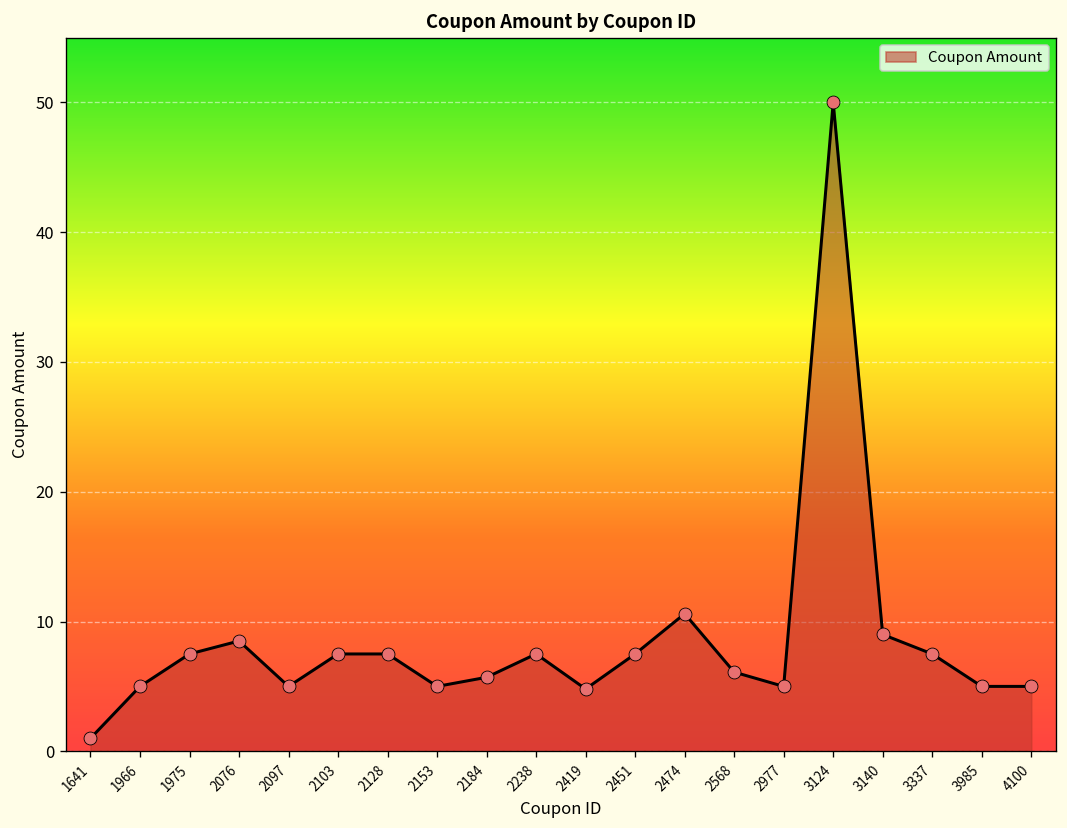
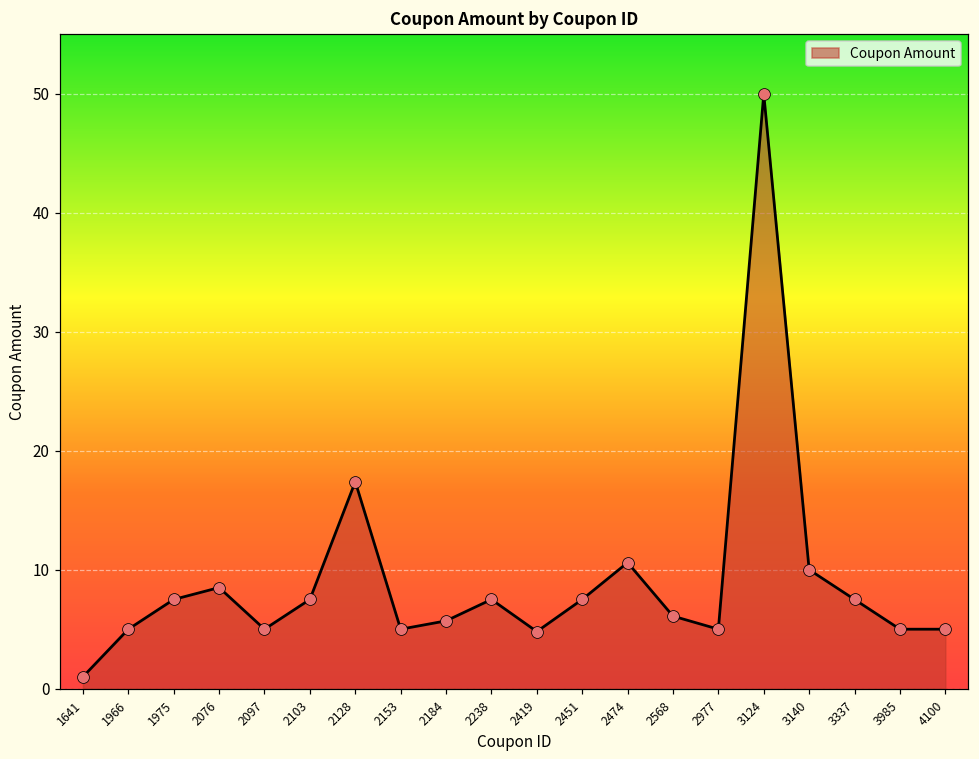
2128: 7.5 -> 17.4
3140: 9 -> 10
